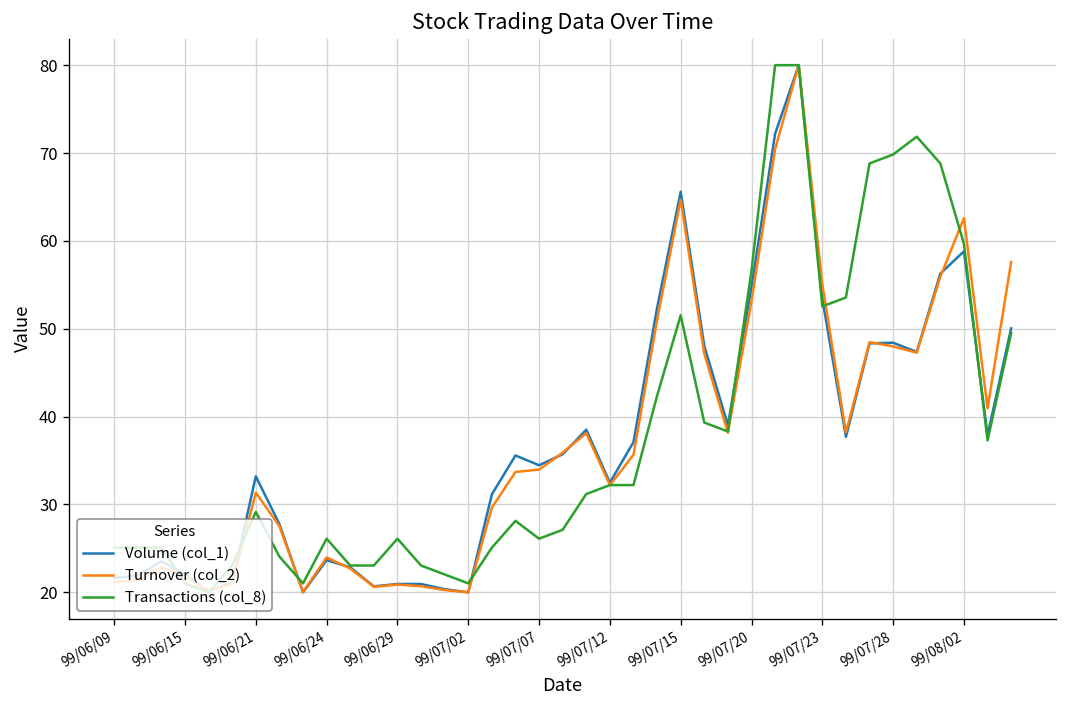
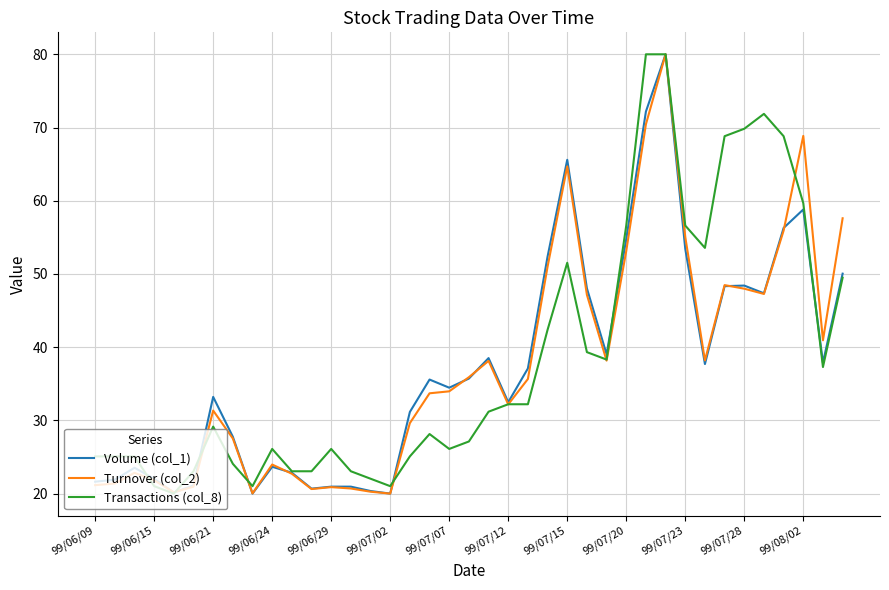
Transactions (col_8), 99/07/23: 53 -> 57
Turnover (col_2), 99/08/02: 63 -> 69
